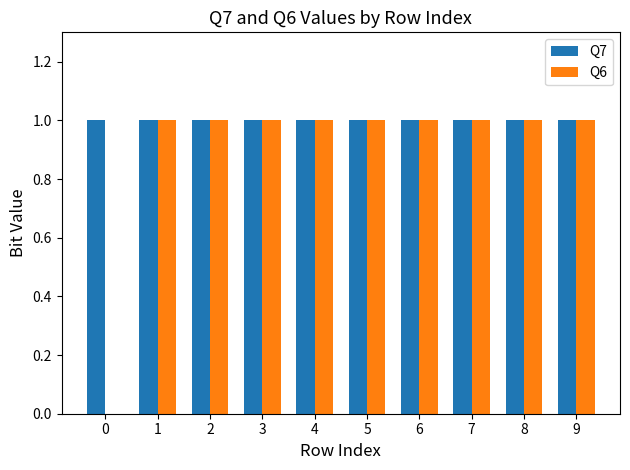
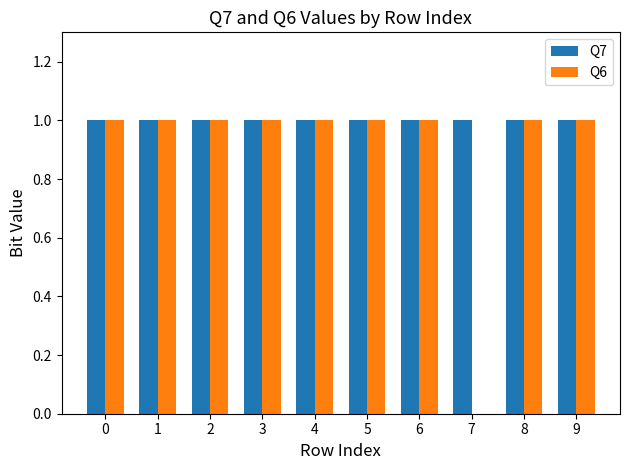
Q6, 0: 0 -> 1
Q6, 7: 1 -> 0
